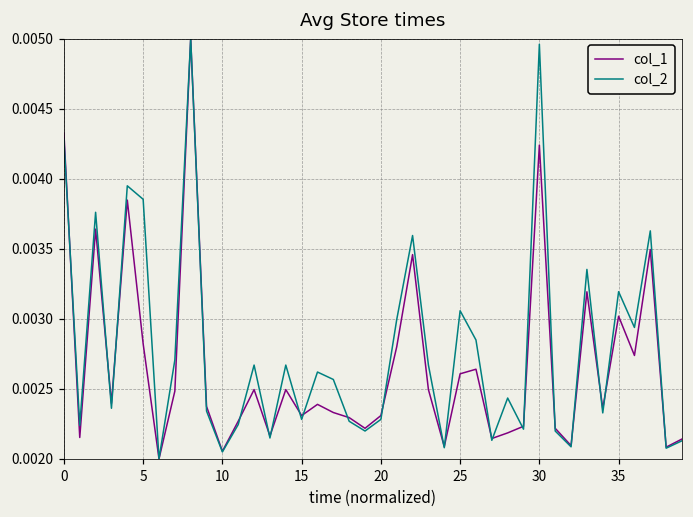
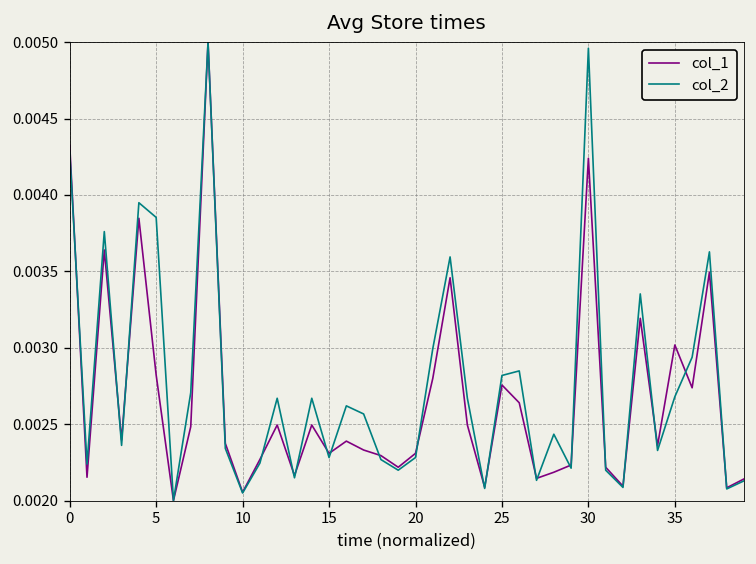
col_1, 25: 0.00261 -> 0.00276
col_2, 25: 0.00306 -> 0.00282
col_2, 35: 0.00319 -> 0.00268
